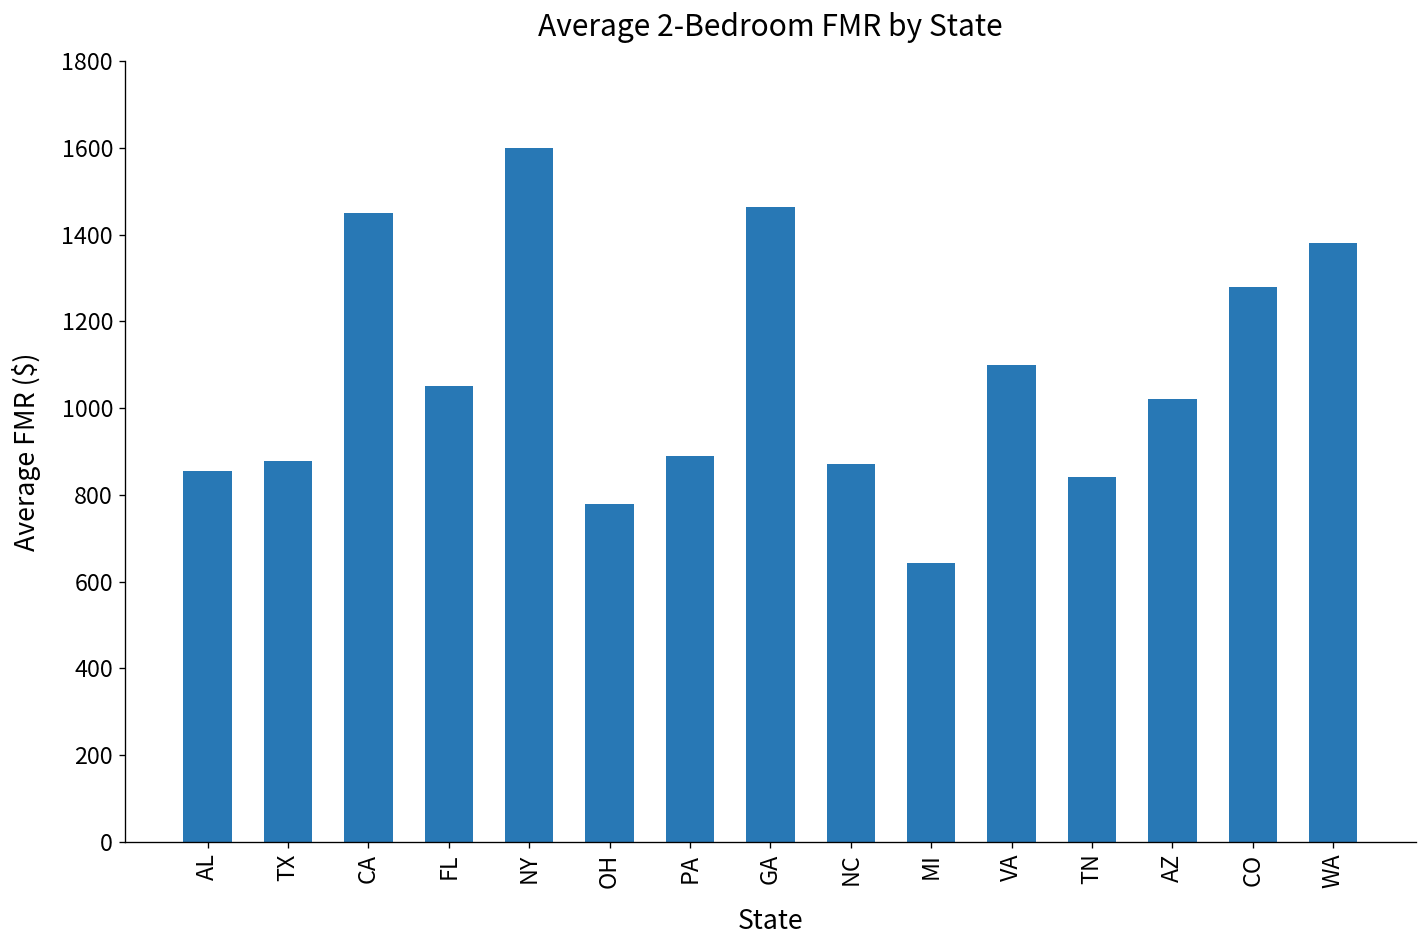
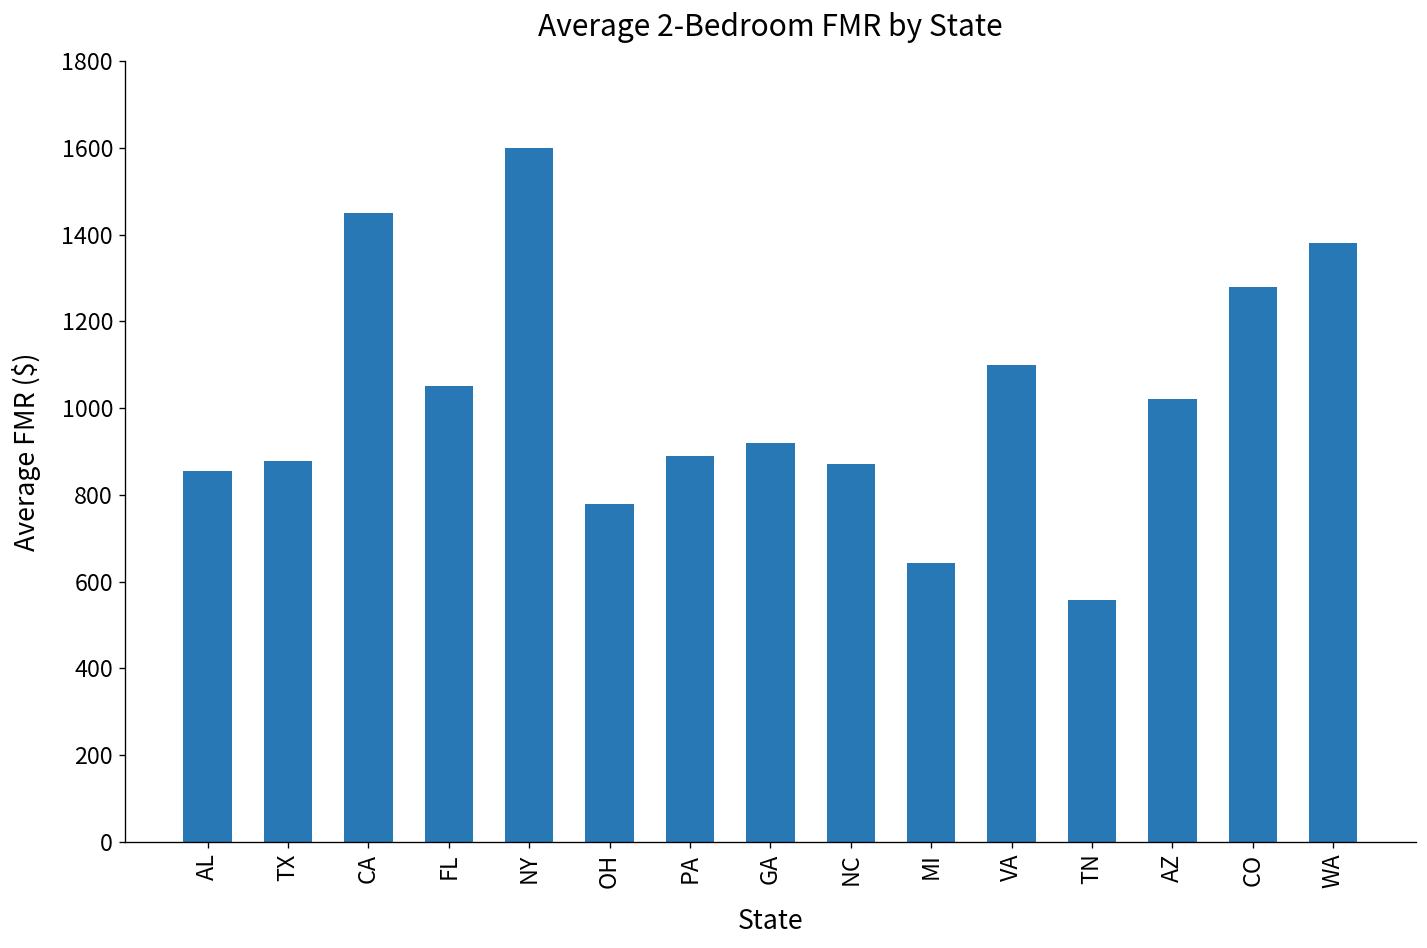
GA: 1460 -> 920
TN: 840 -> 560
